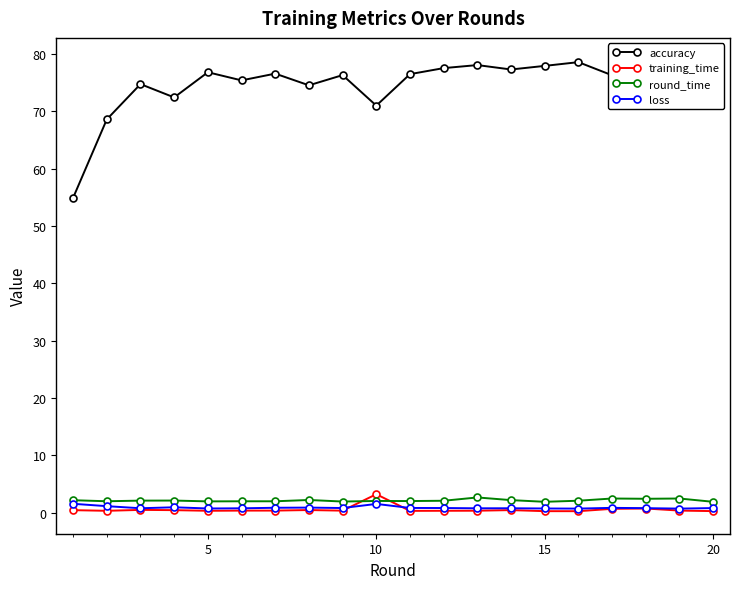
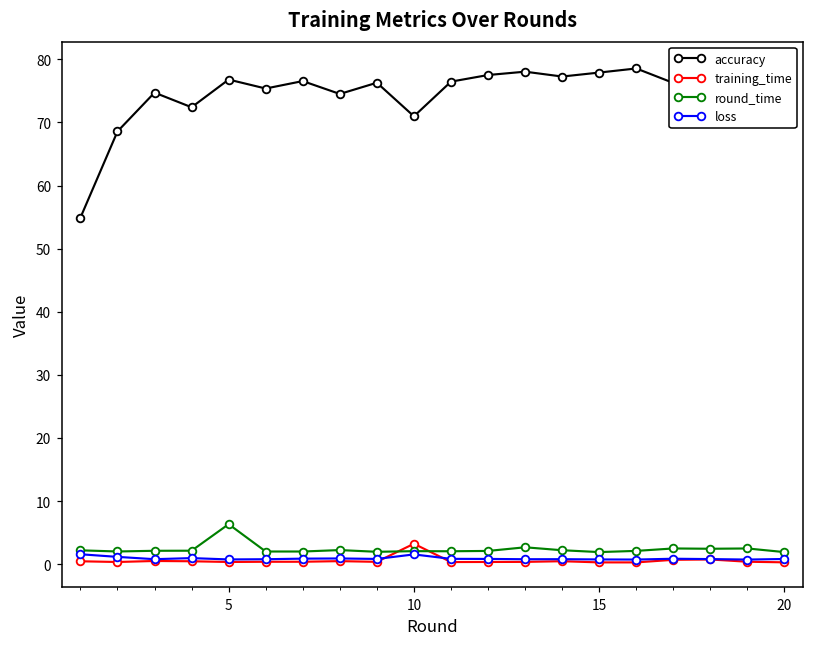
round_time, 5: 2 -> 6
